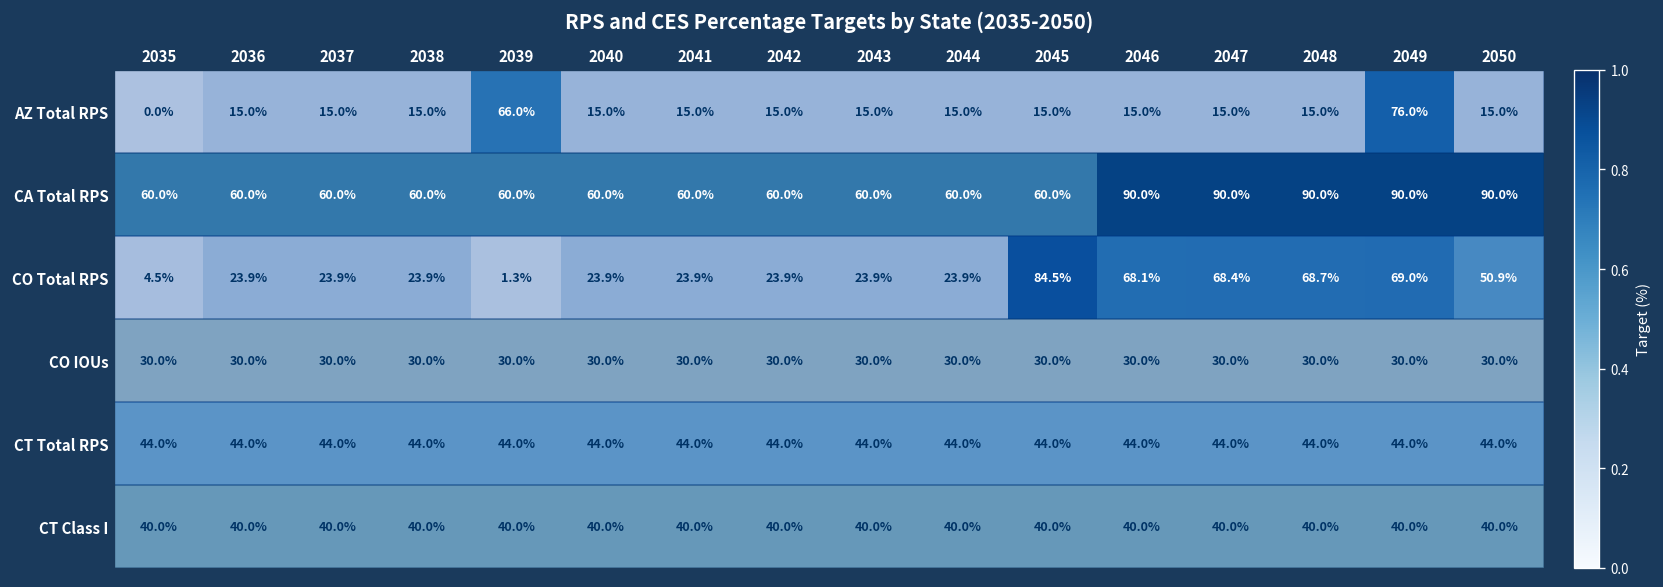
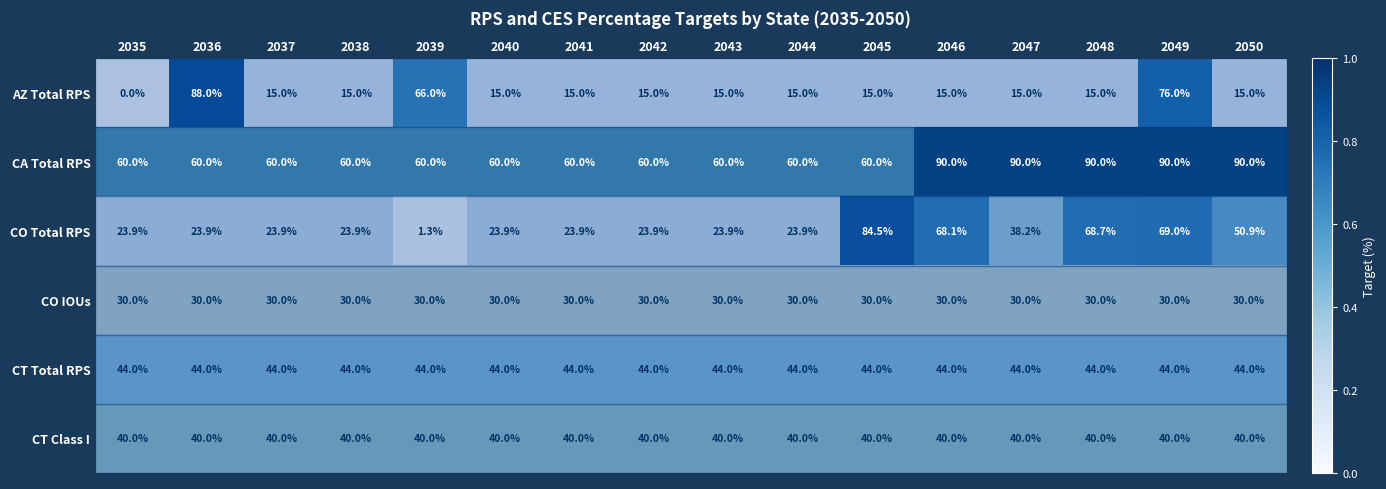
AZ Total RPS, 2036: 15.0% -> 88.0%
CO Total RPS, 2035: 4.5% -> 23.9%
CO Total RPS, 2047: 68.4% -> 38.2%
